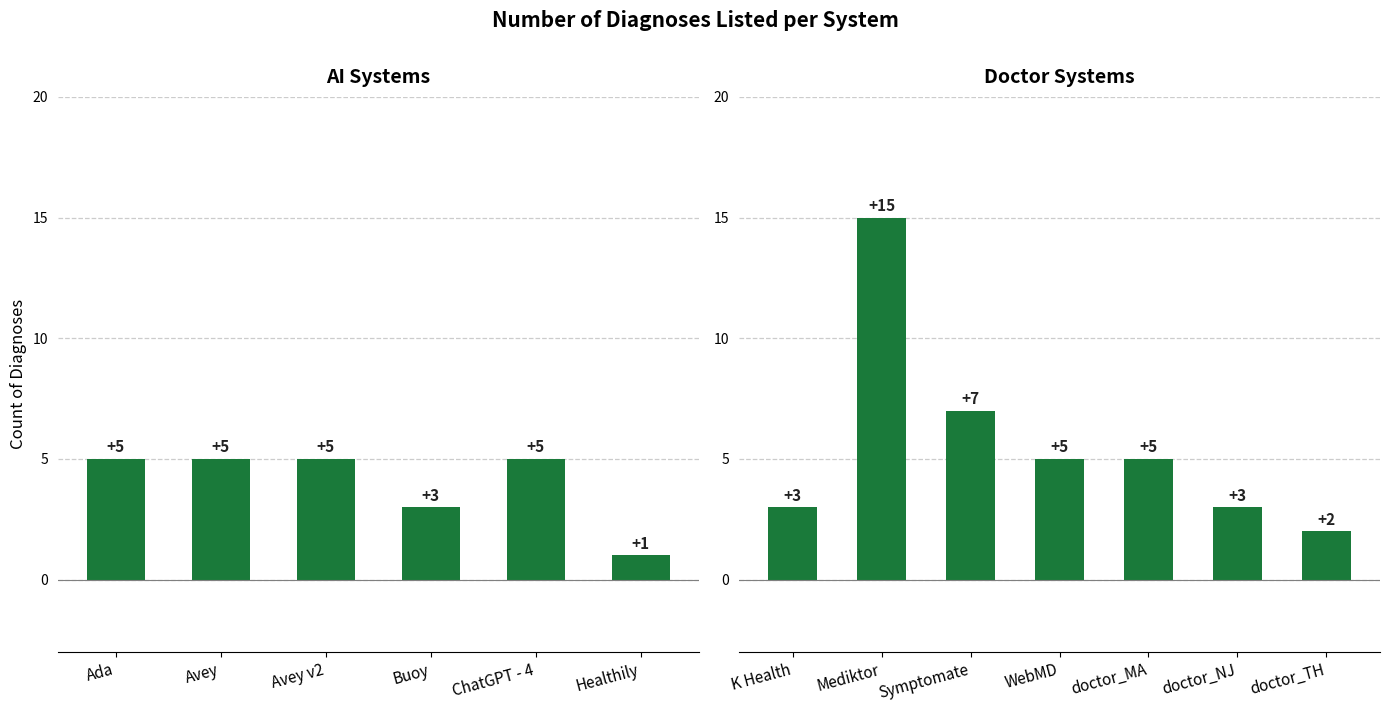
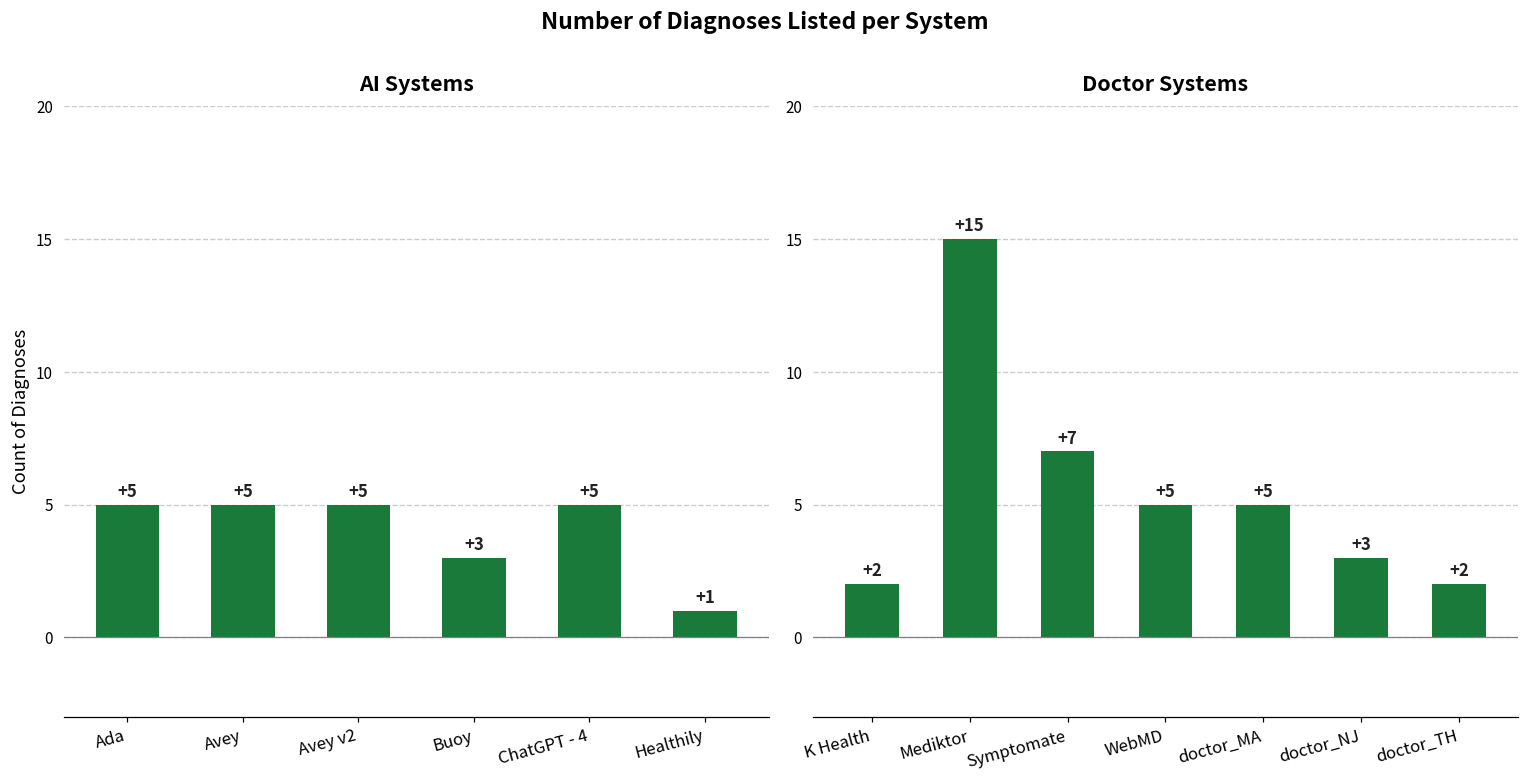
Doctor Systems, K Health: +3 -> +2
